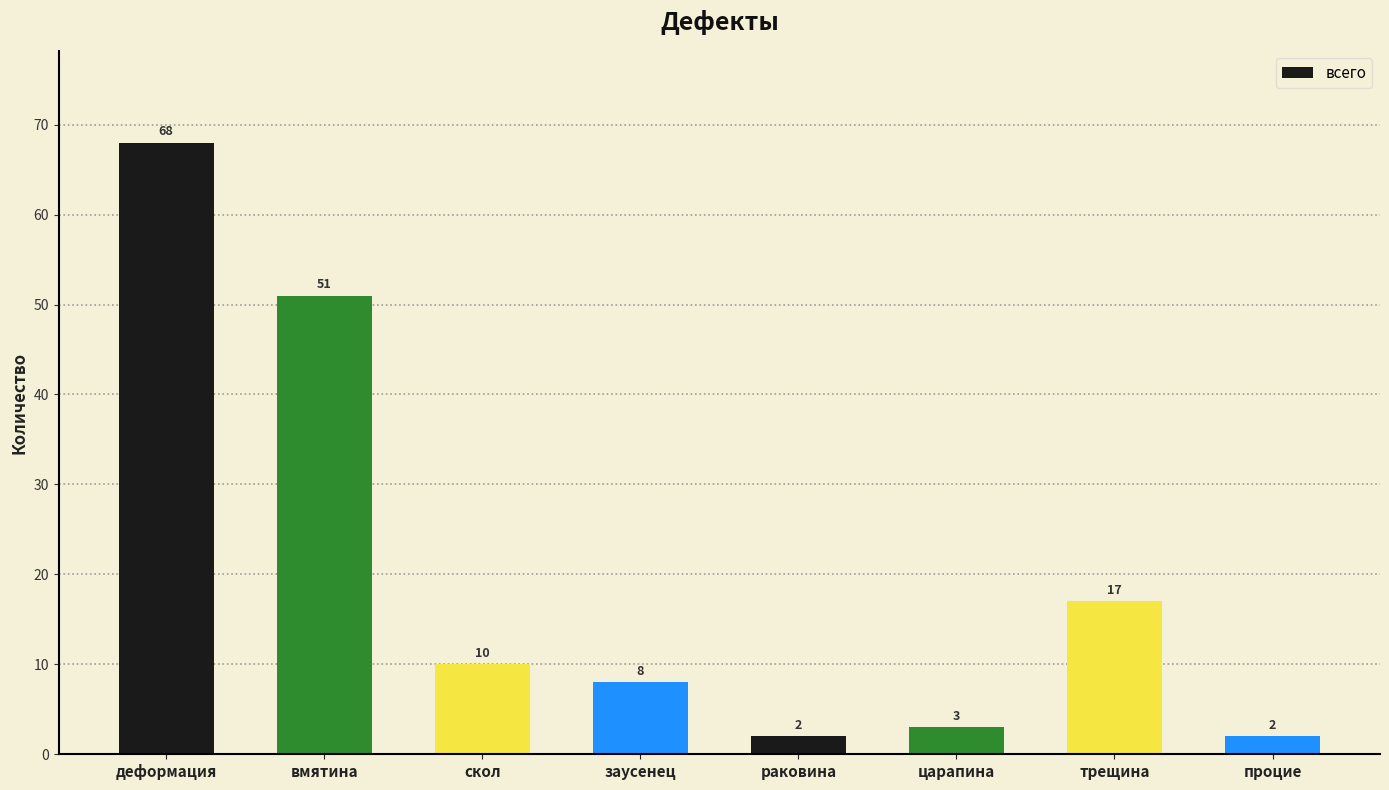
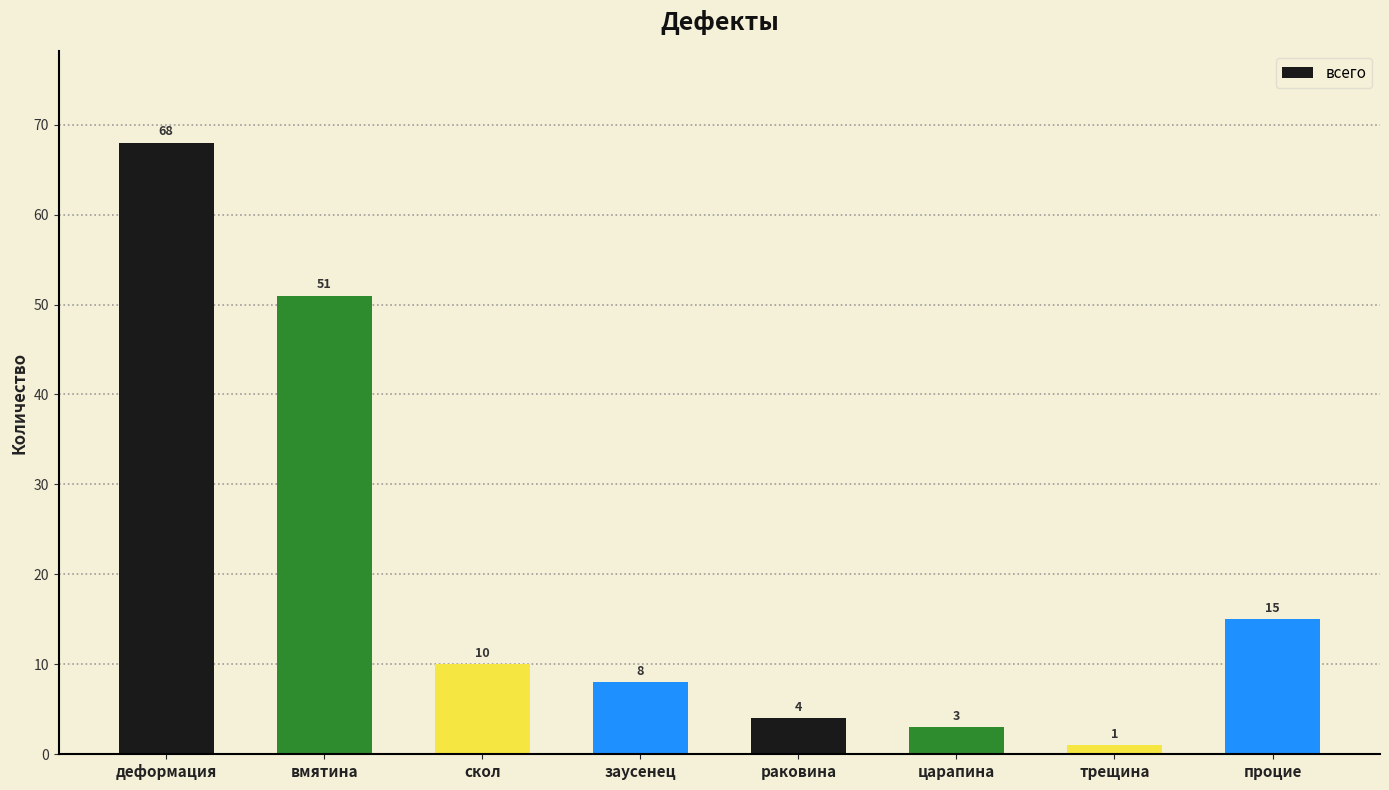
раковина: 2 -> 4
трещина: 17 -> 1
процие: 2 -> 15
